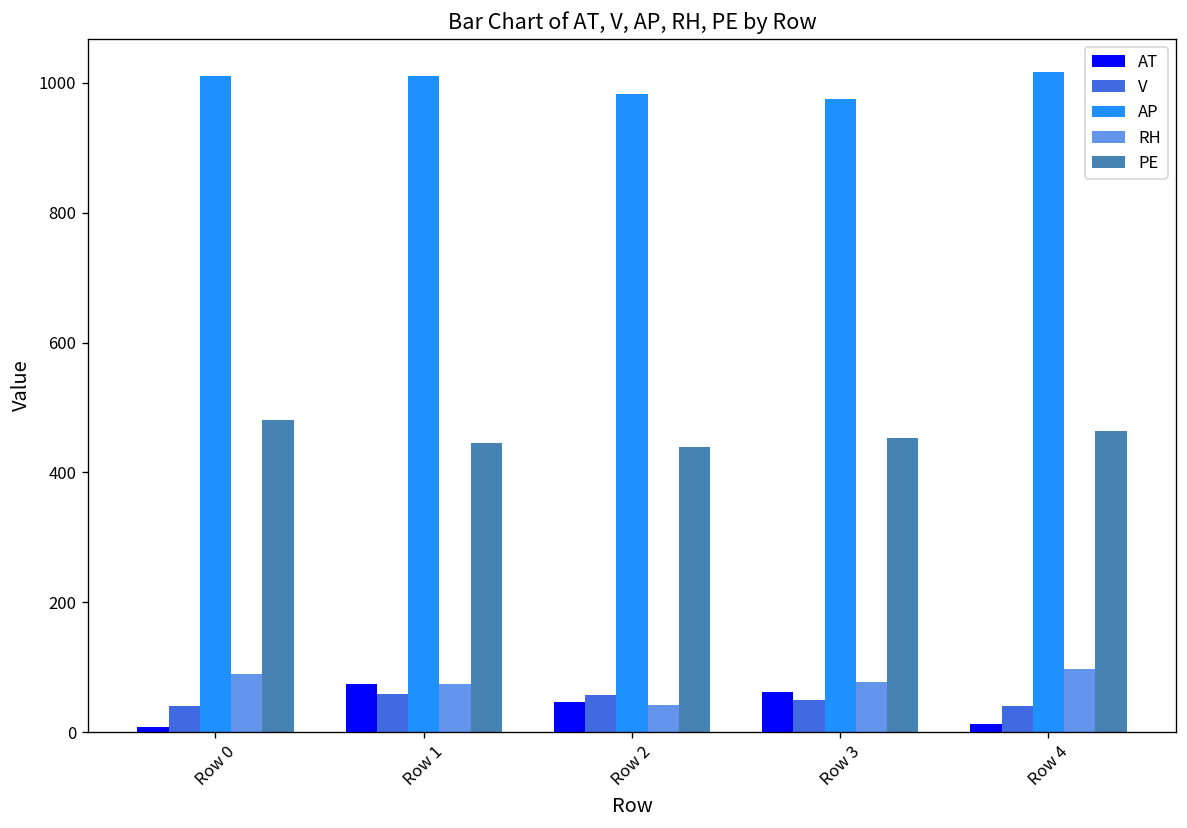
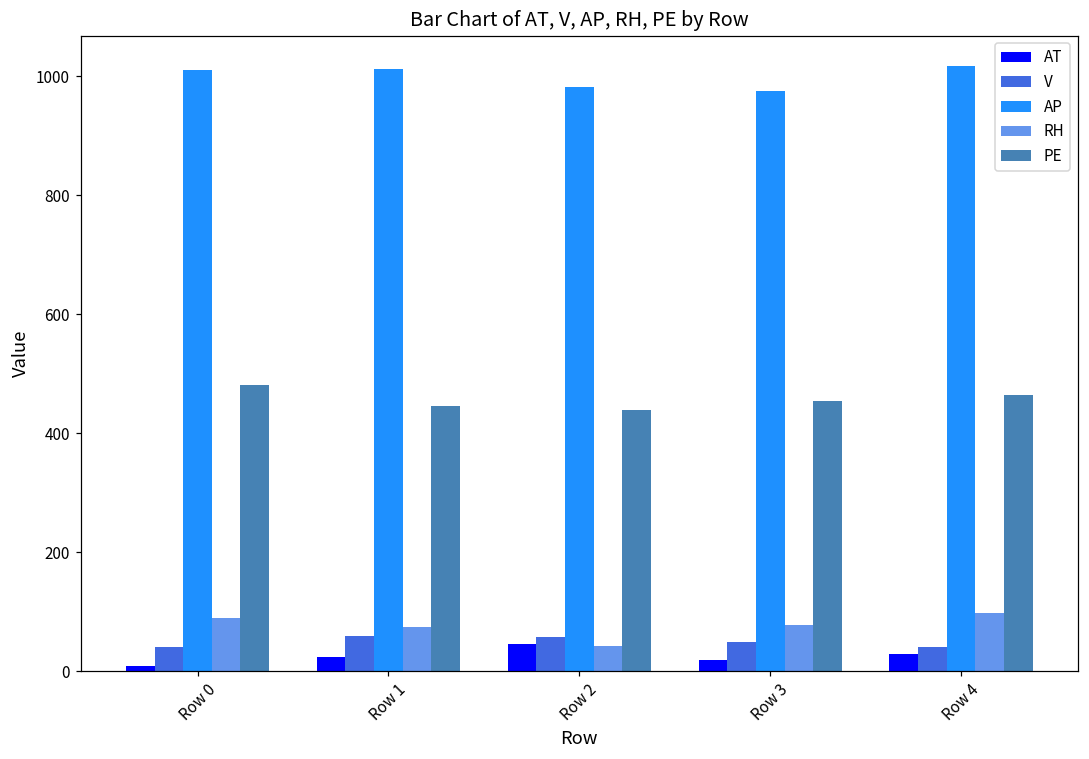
AT, Row 1: 70 -> 20
AT, Row 3: 60 -> 20
AT, Row 4: 10 -> 30
